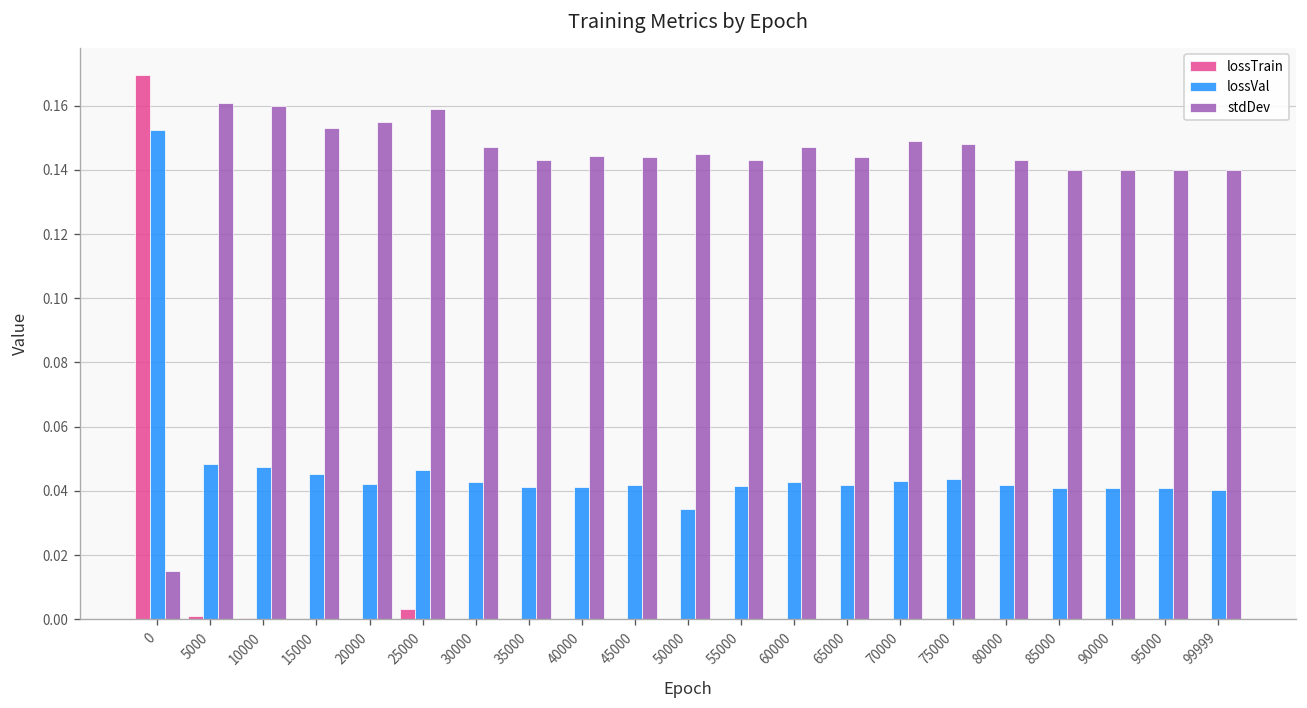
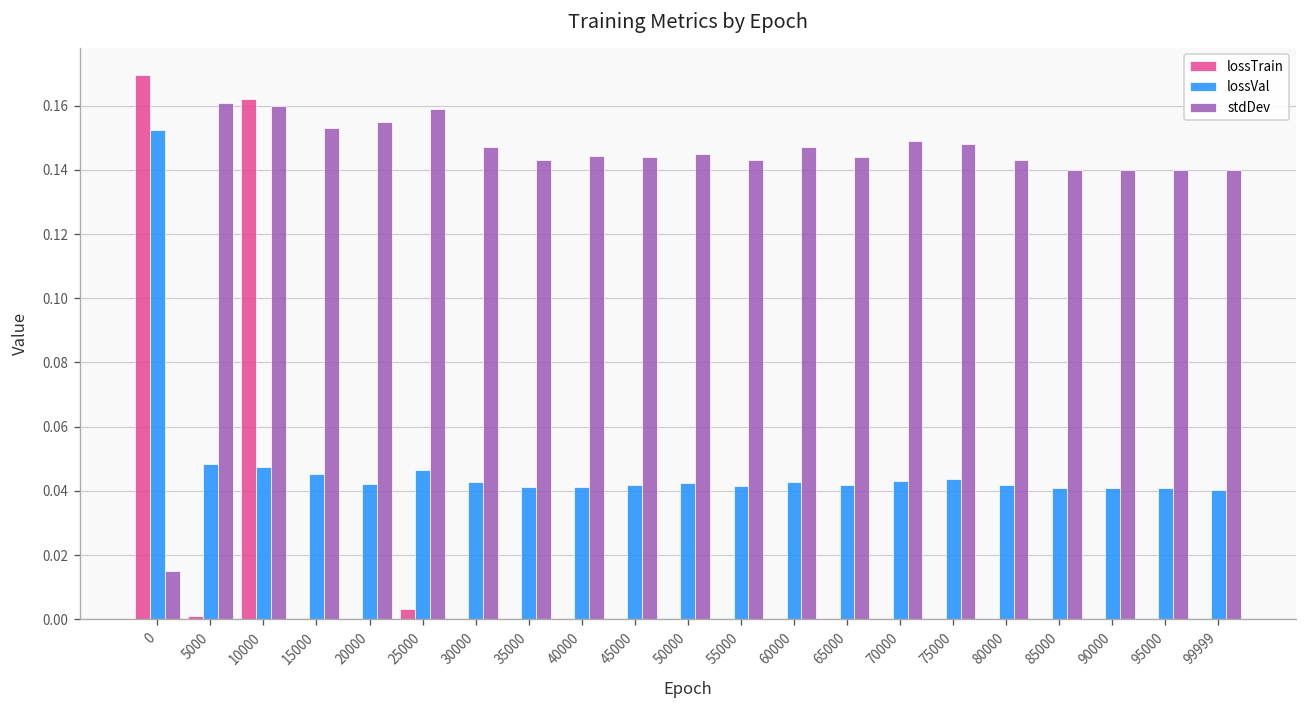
lossTrain, 10000: 0.000 -> 0.162
lossVal, 50000: 0.034 -> 0.042
